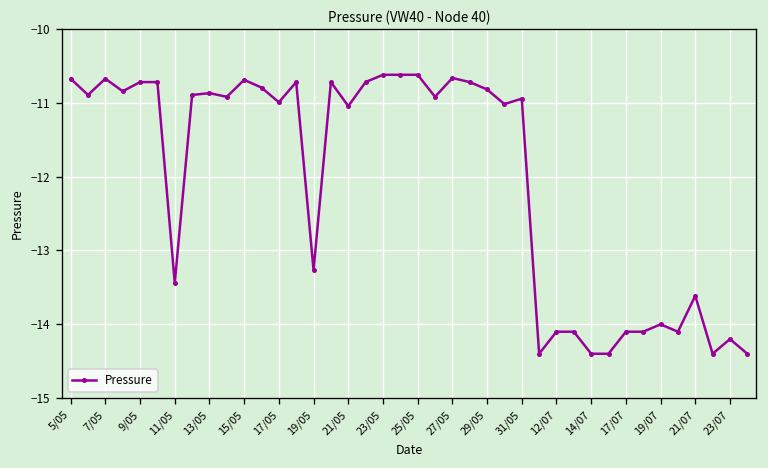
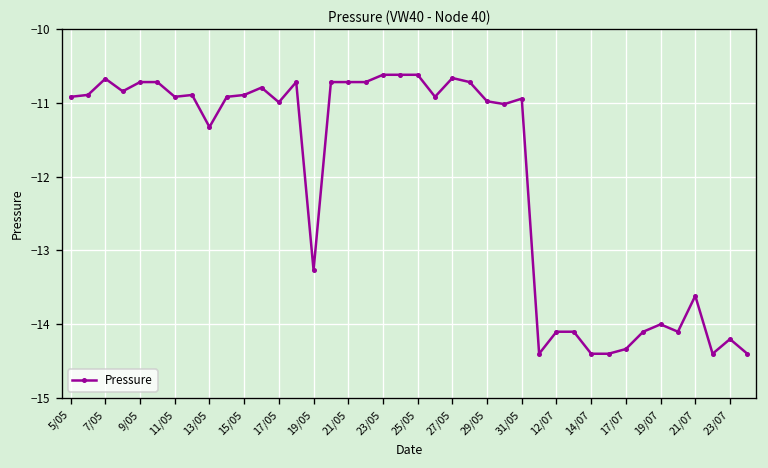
5/05: -10.7 -> -10.9
11/05: -13.4 -> -10.9
13/05: -10.9 -> -11.3
15/05: -10.7 -> -10.9
21/05: -11.0 -> -10.7
29/05: -10.8 -> -11.0
17/07: -14.1 -> -14.3
